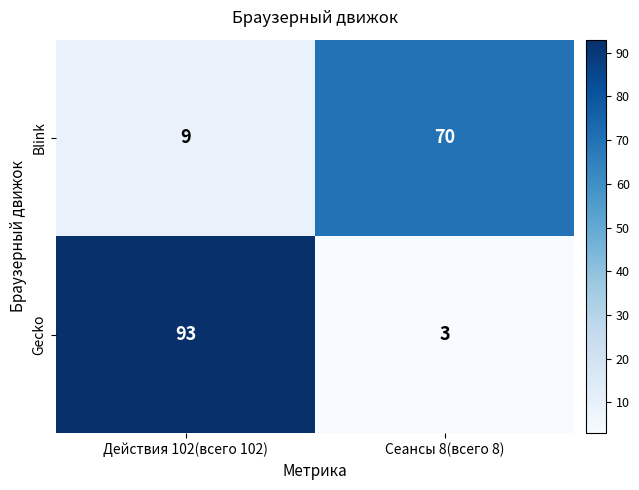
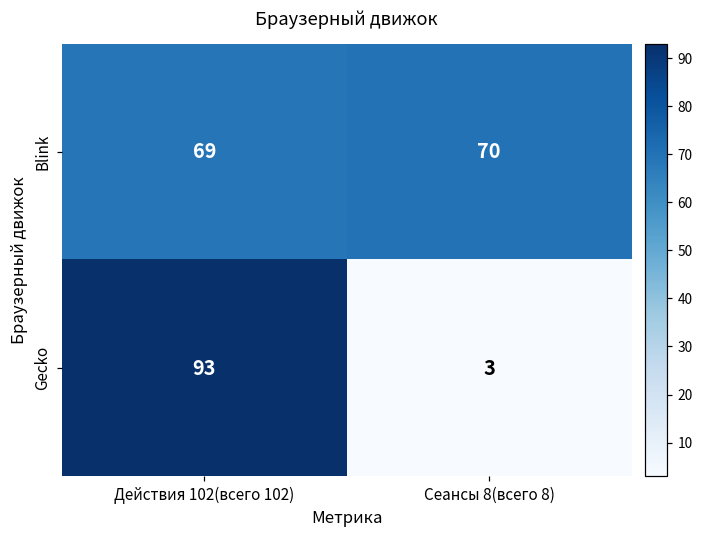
Blink, Действия 102(всего 102): 9 -> 69
